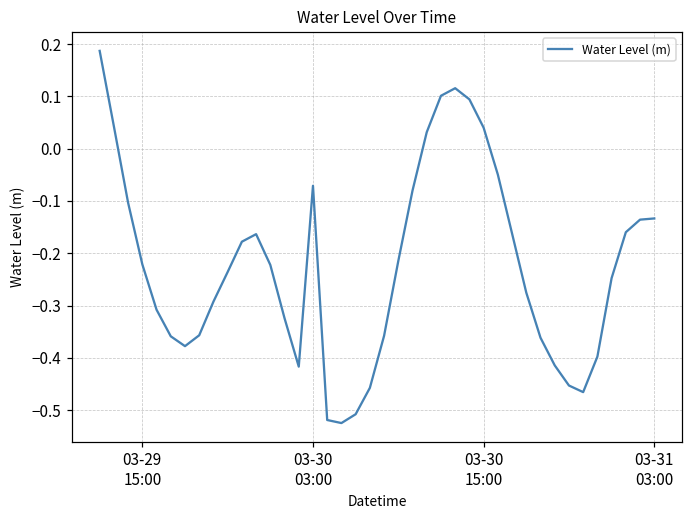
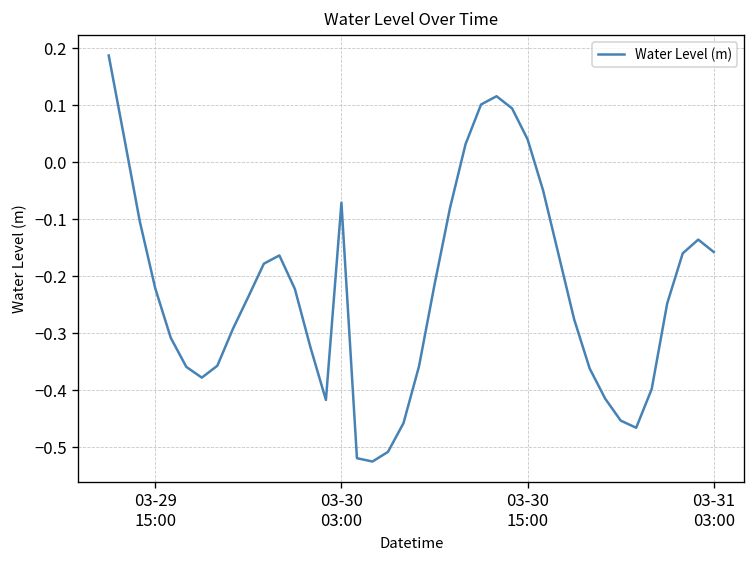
03-31 03:00: -0.13 -> -0.16
